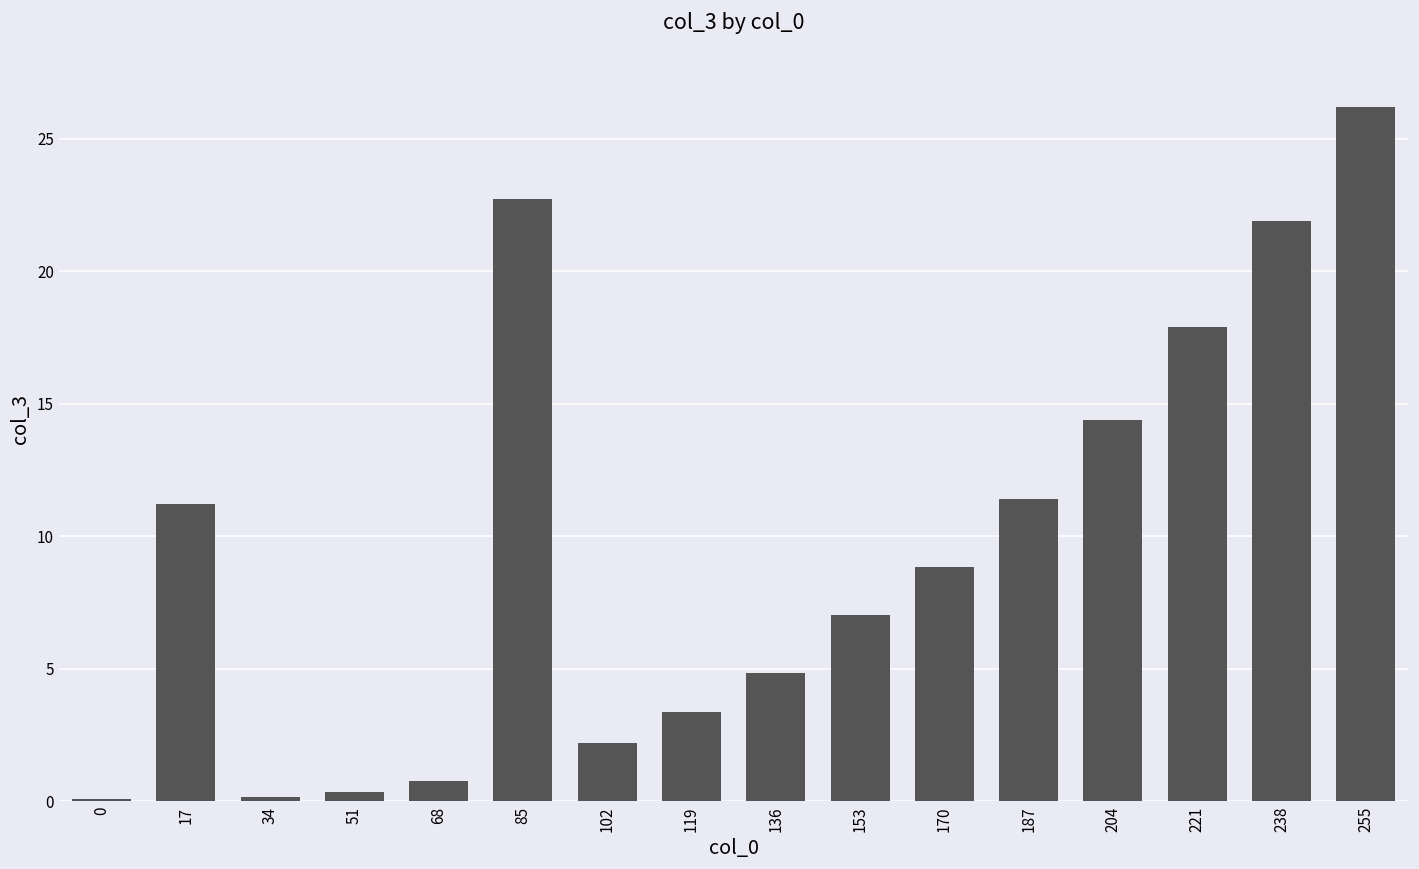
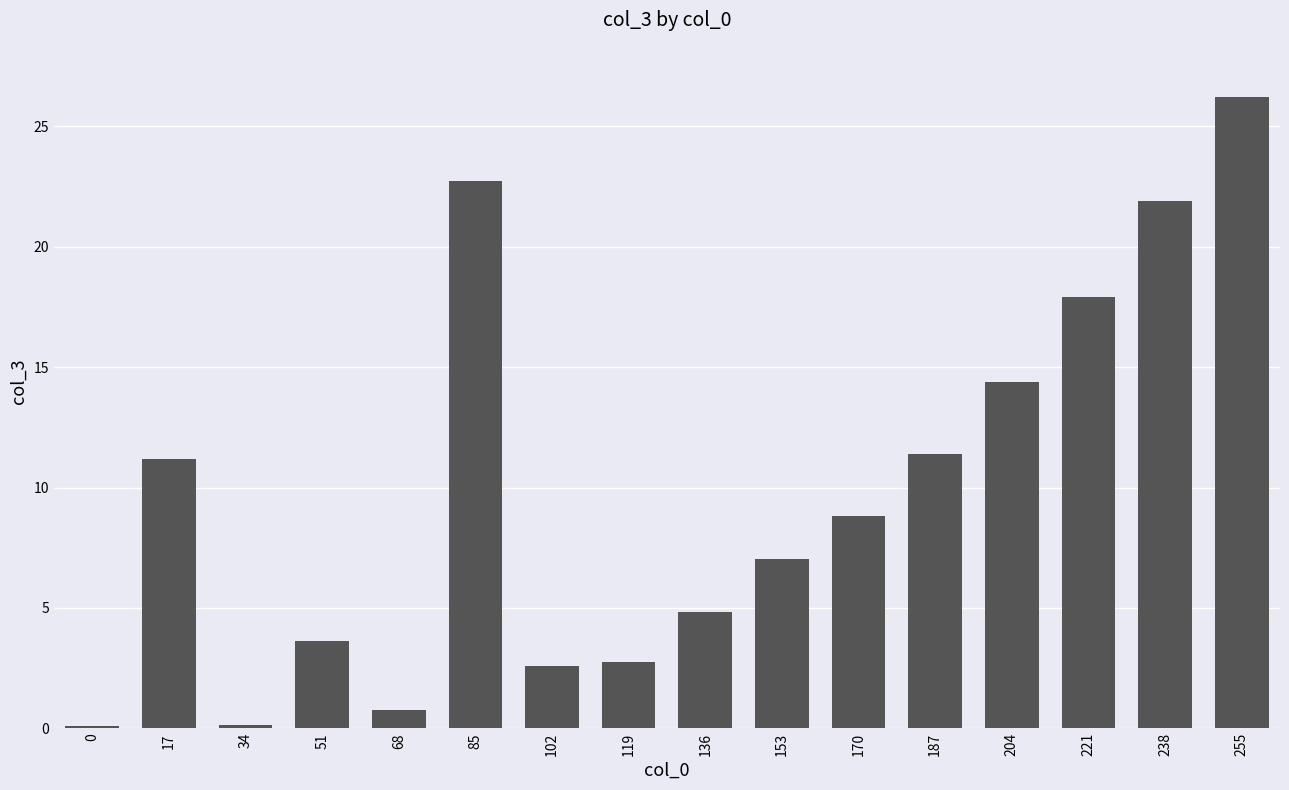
51: 0.4 -> 3.6
102: 2.2 -> 2.6
119: 3.4 -> 2.7
